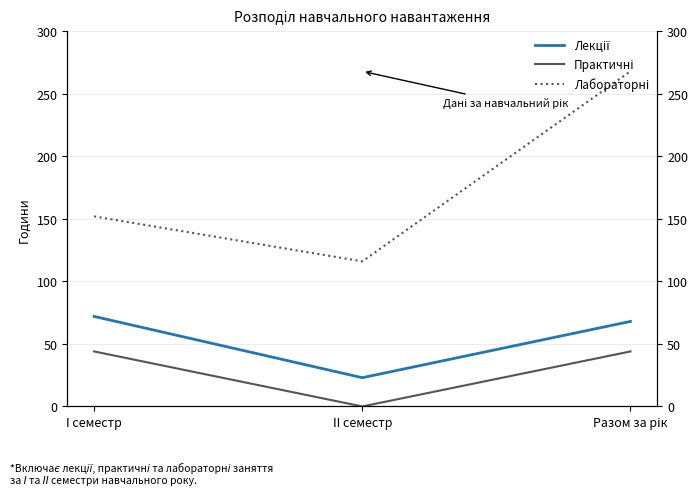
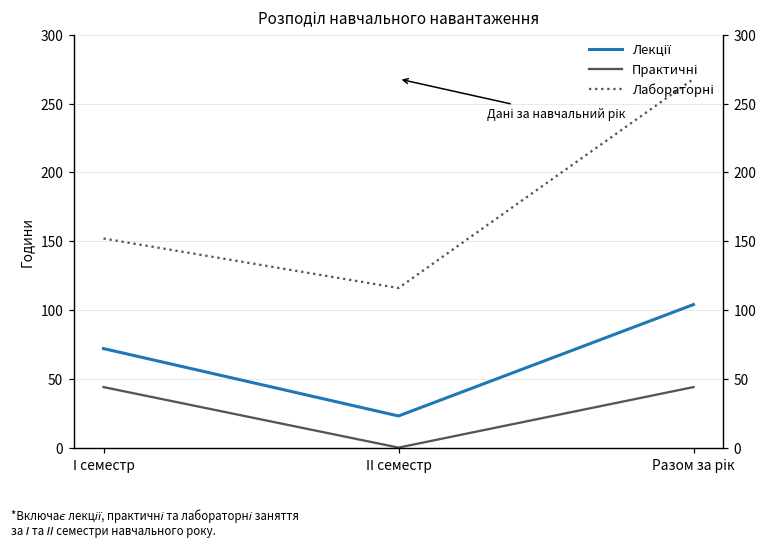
Лекції, Разом за рік: 68 -> 104
